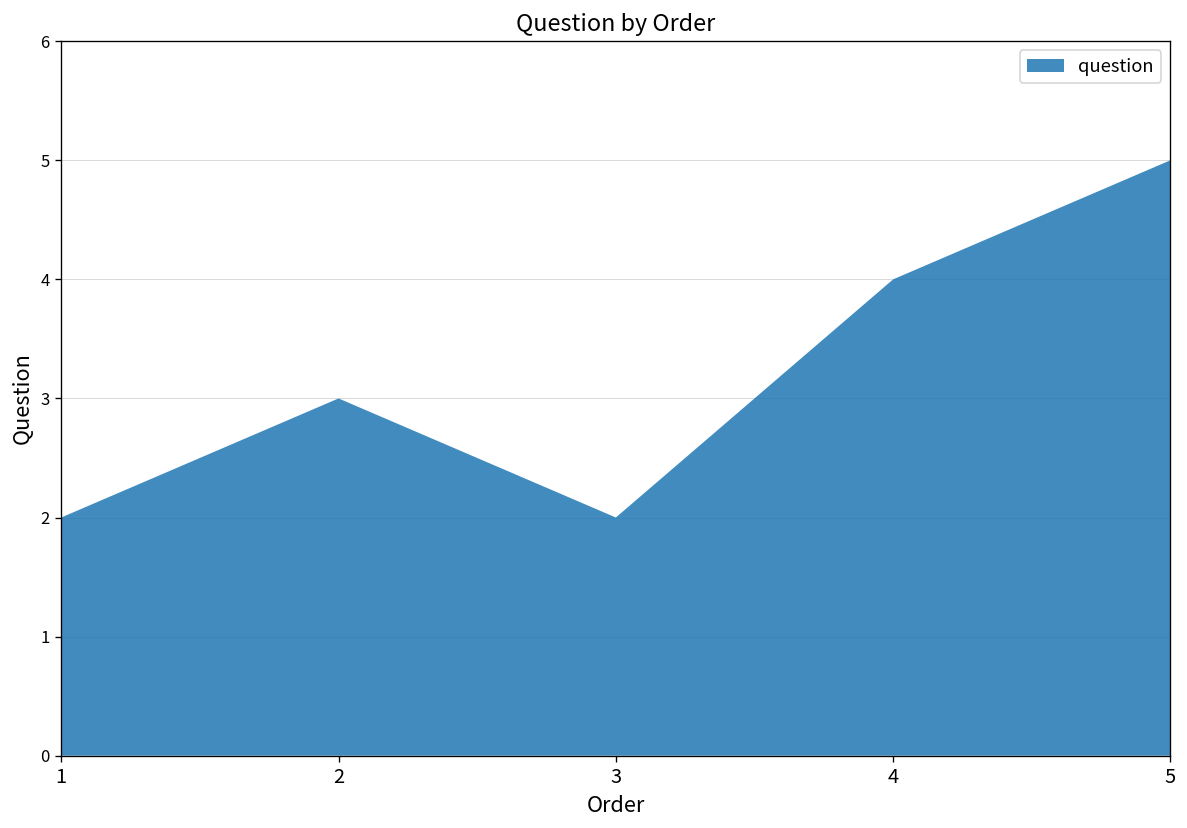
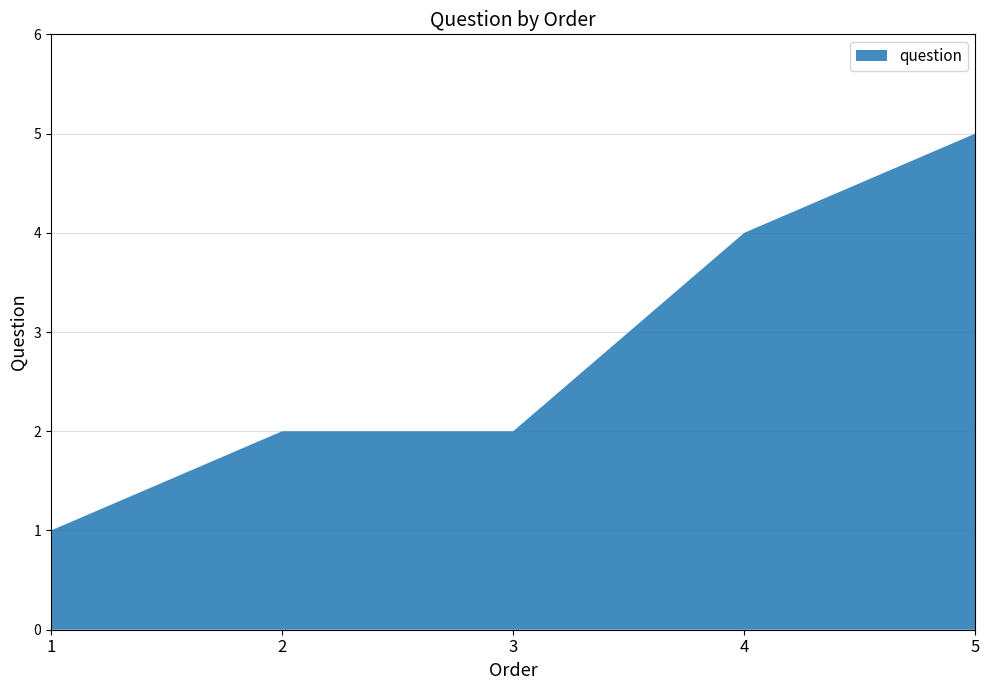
1: 2 -> 1
2: 3 -> 2
